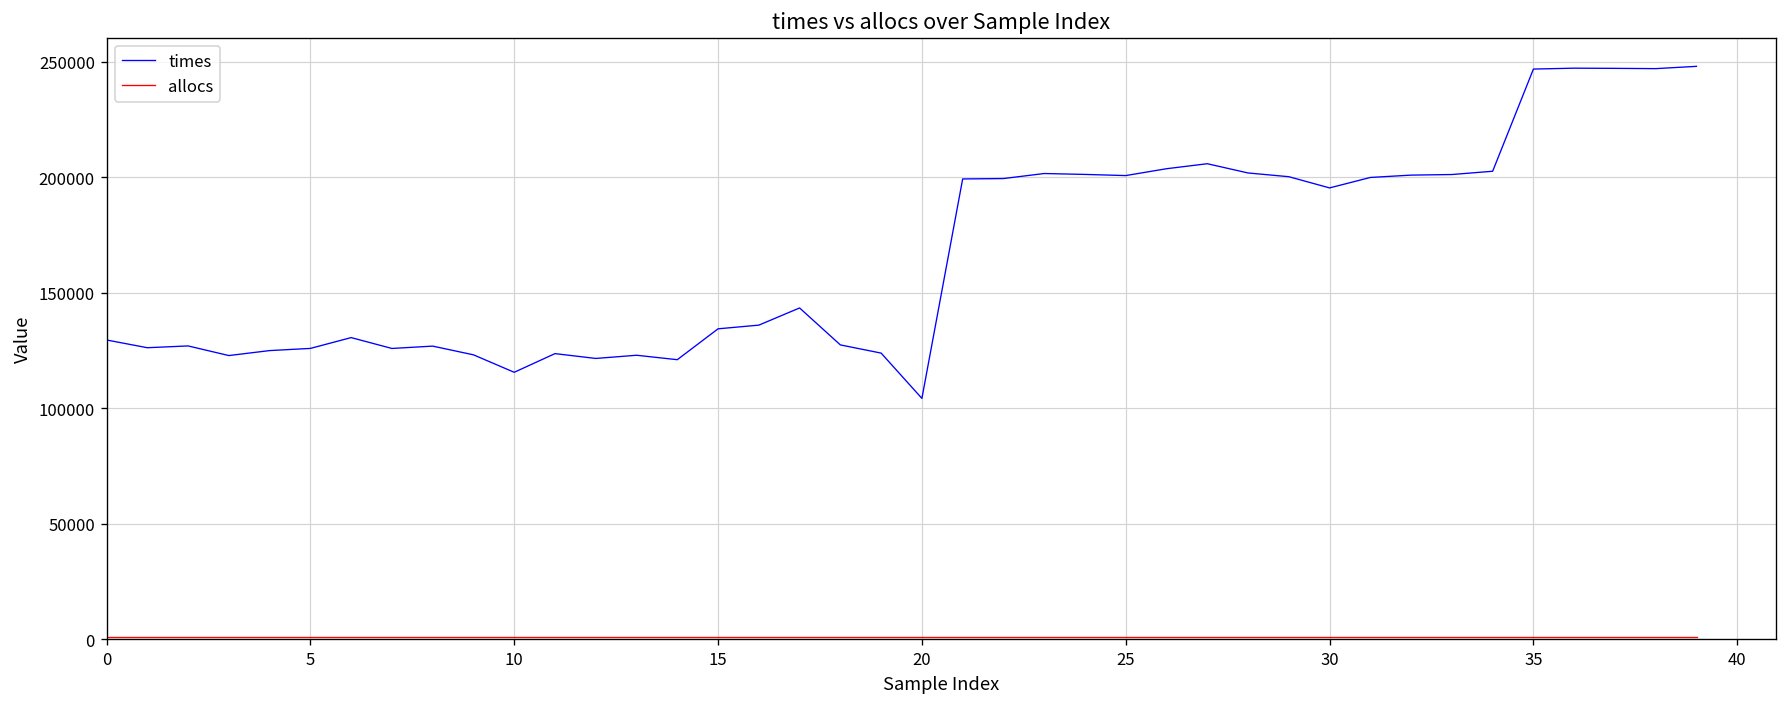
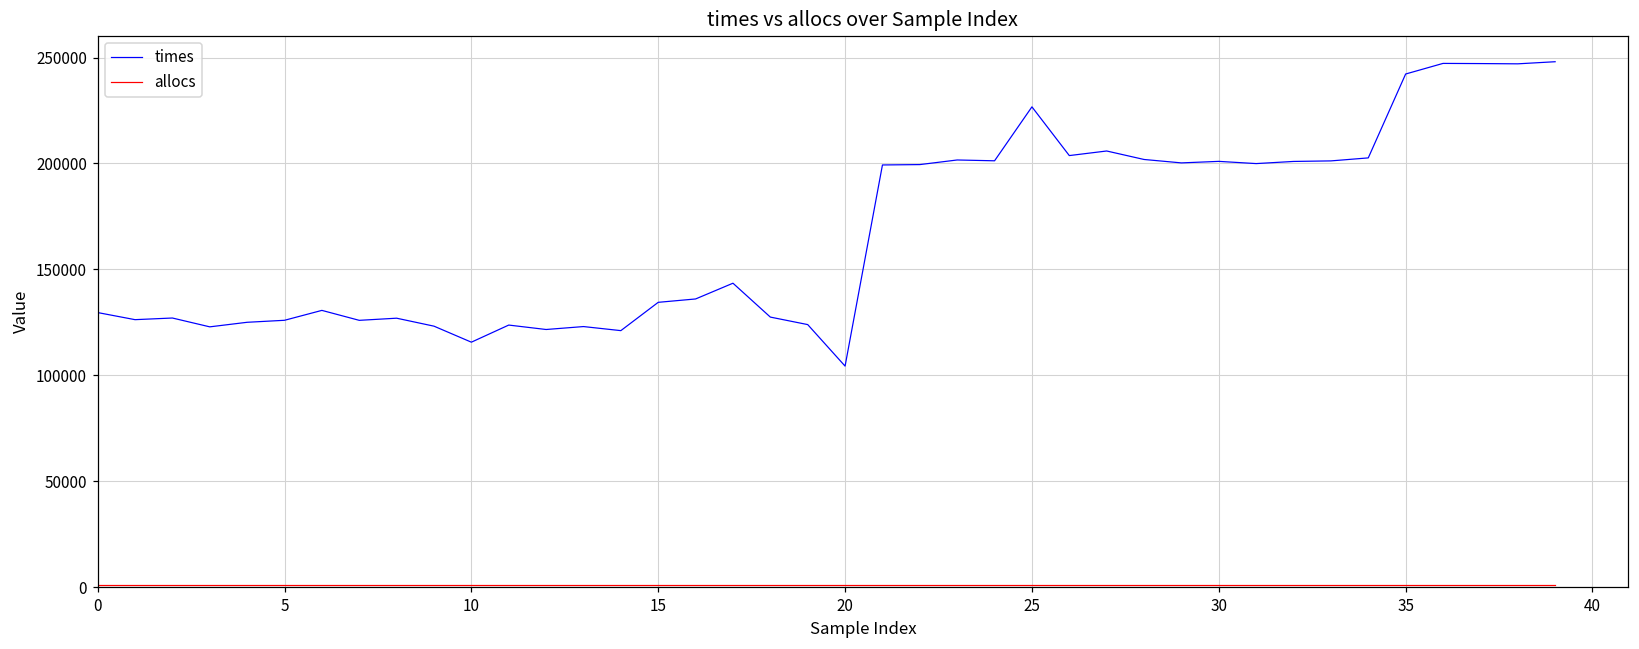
times, 25: 201000 -> 227000
times, 30: 195000 -> 201000
times, 35: 247000 -> 242000
